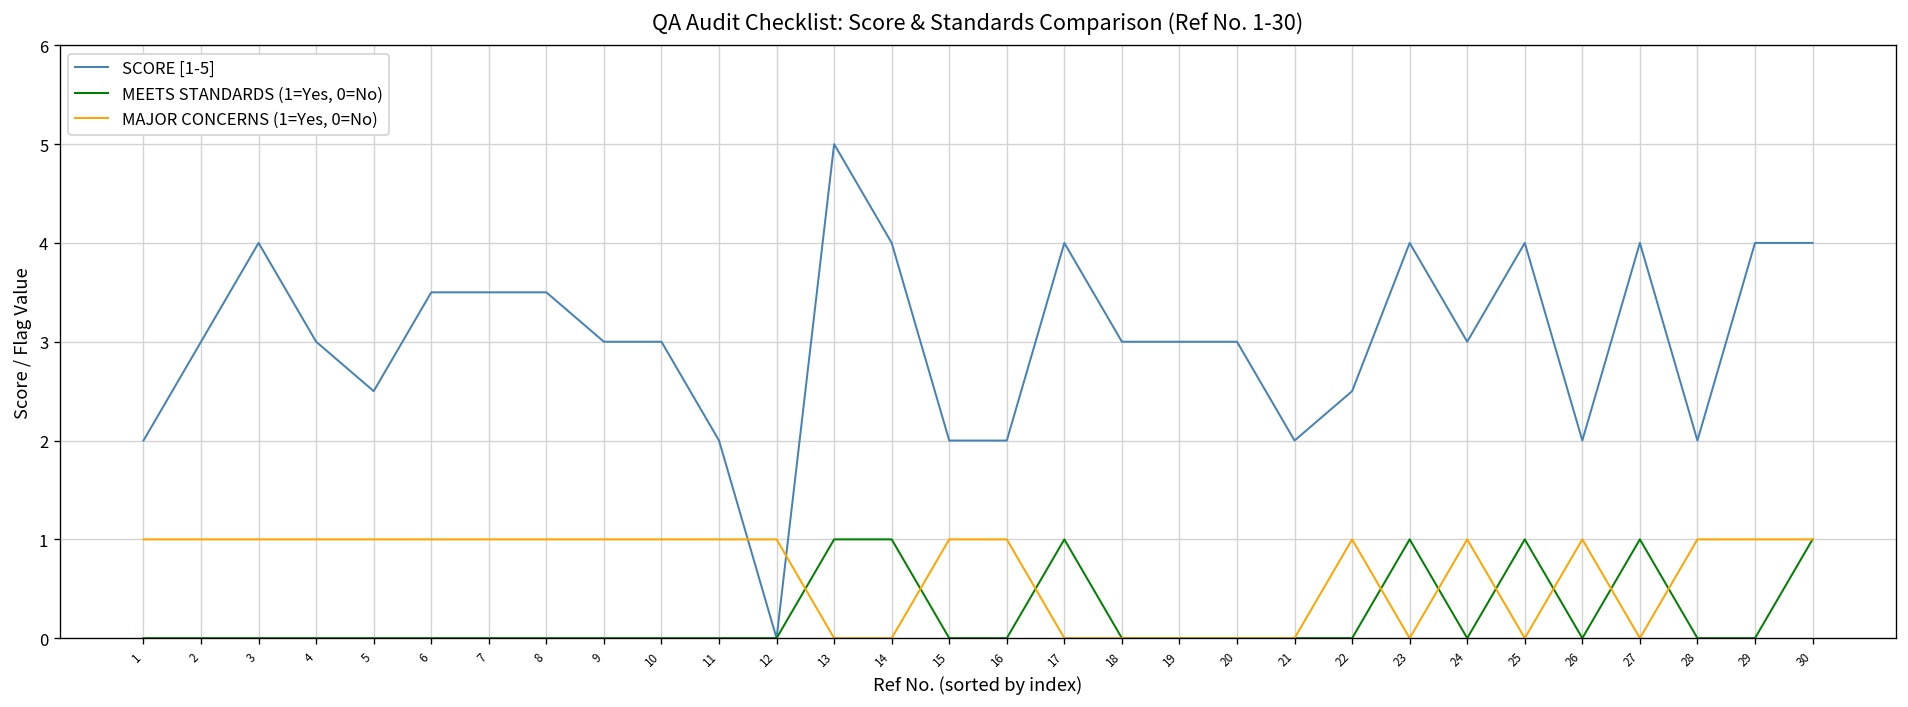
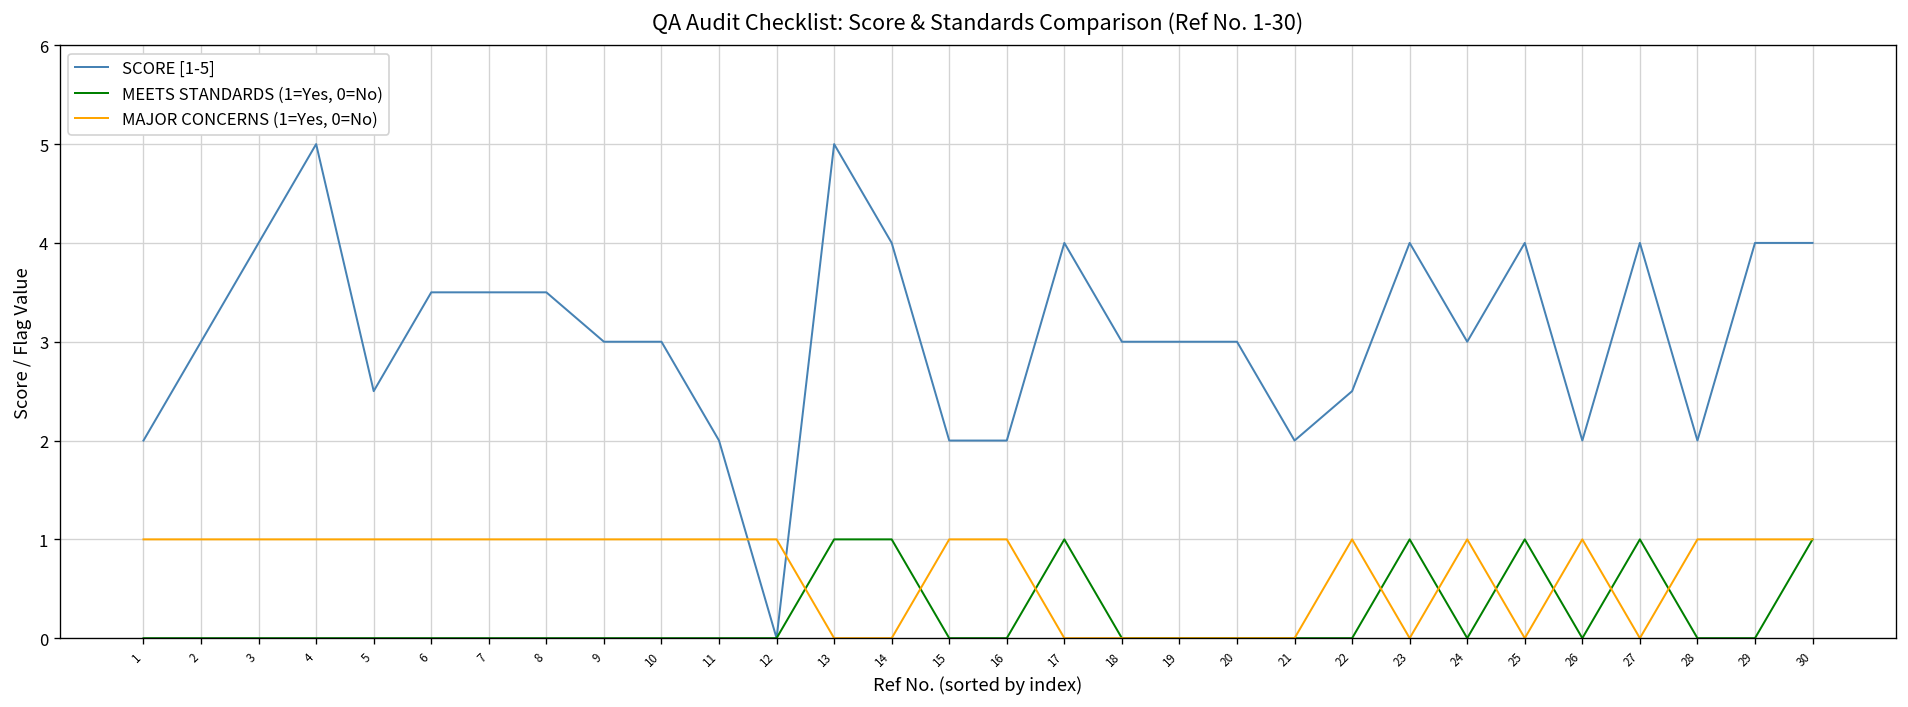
SCORE [1-5], 4: 3 -> 5
